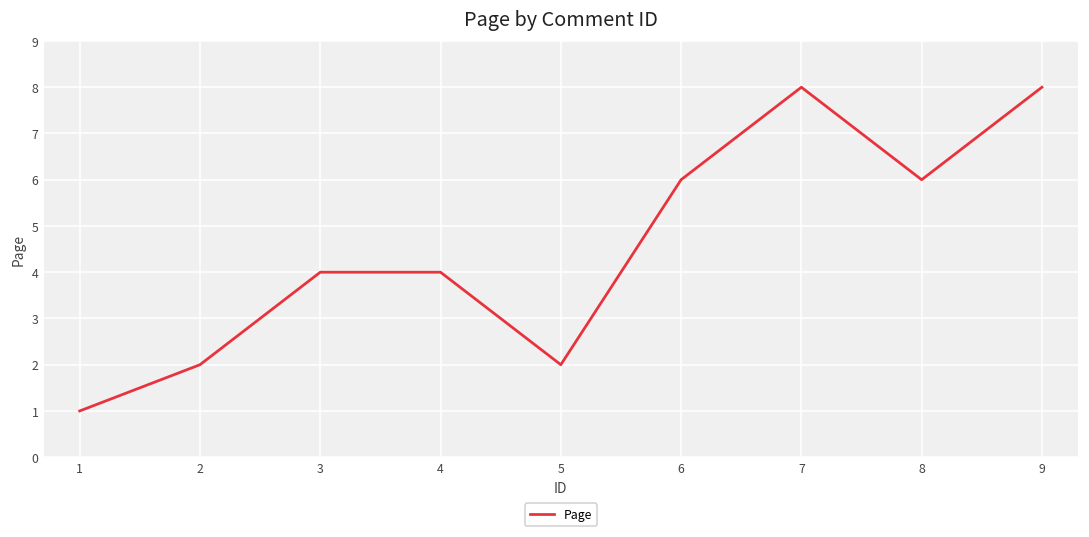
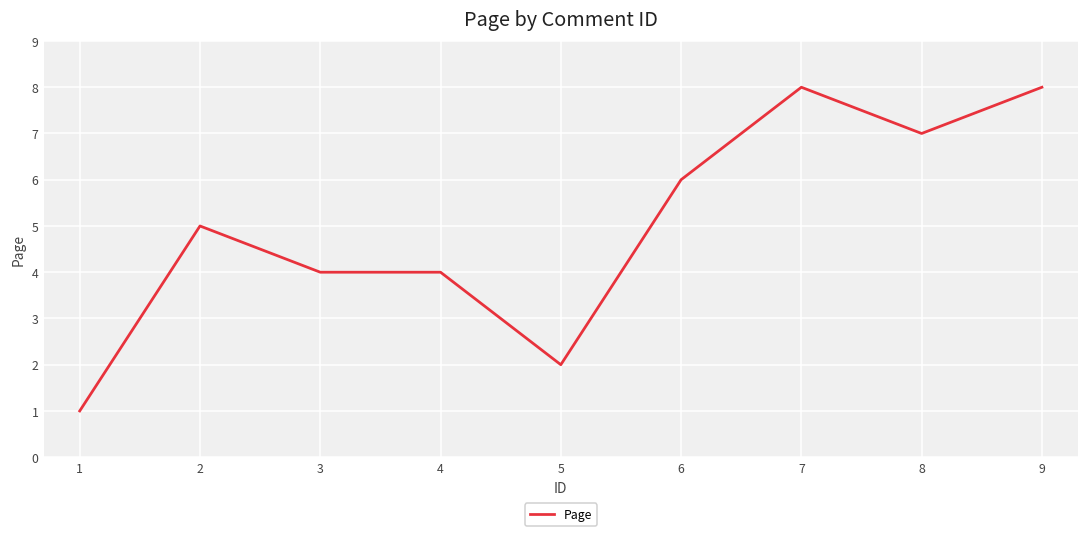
2: 2 -> 5
8: 6 -> 7
